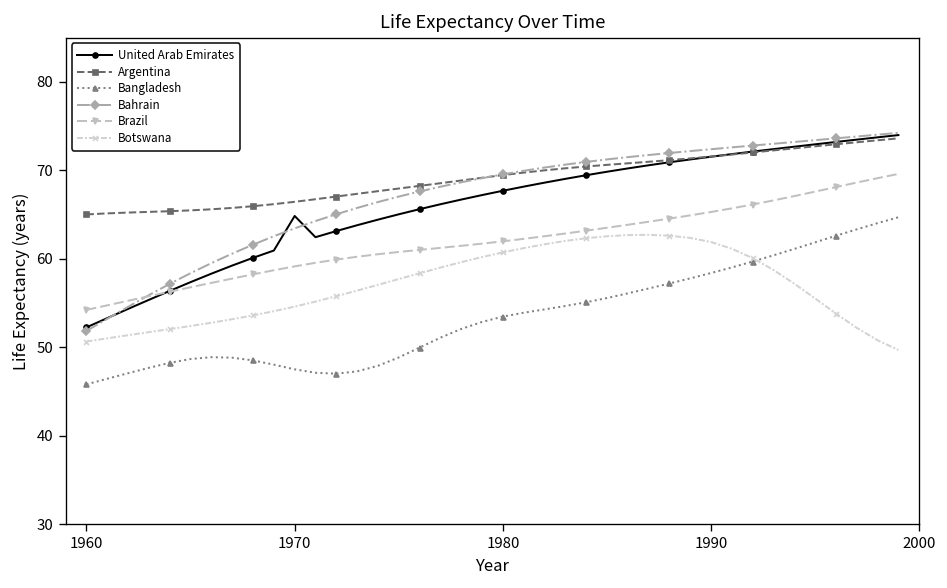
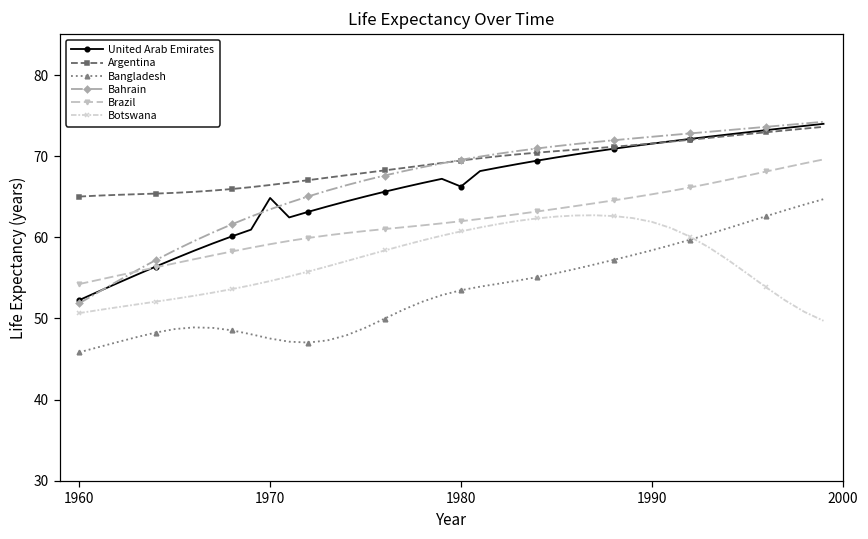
United Arab Emirates, 1980: 68 -> 66
